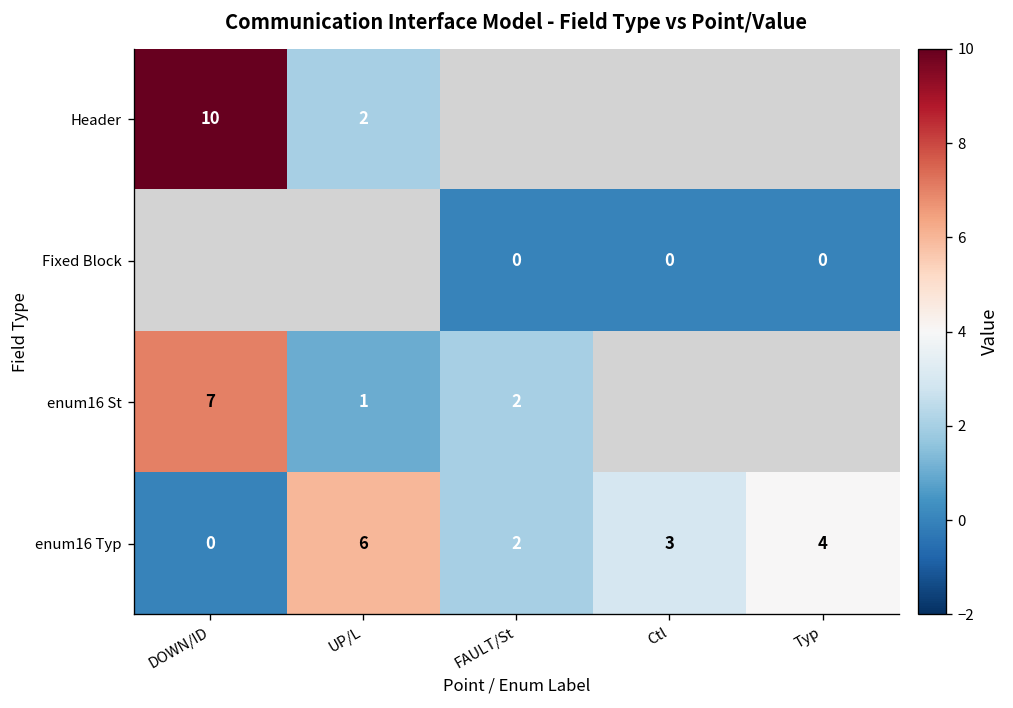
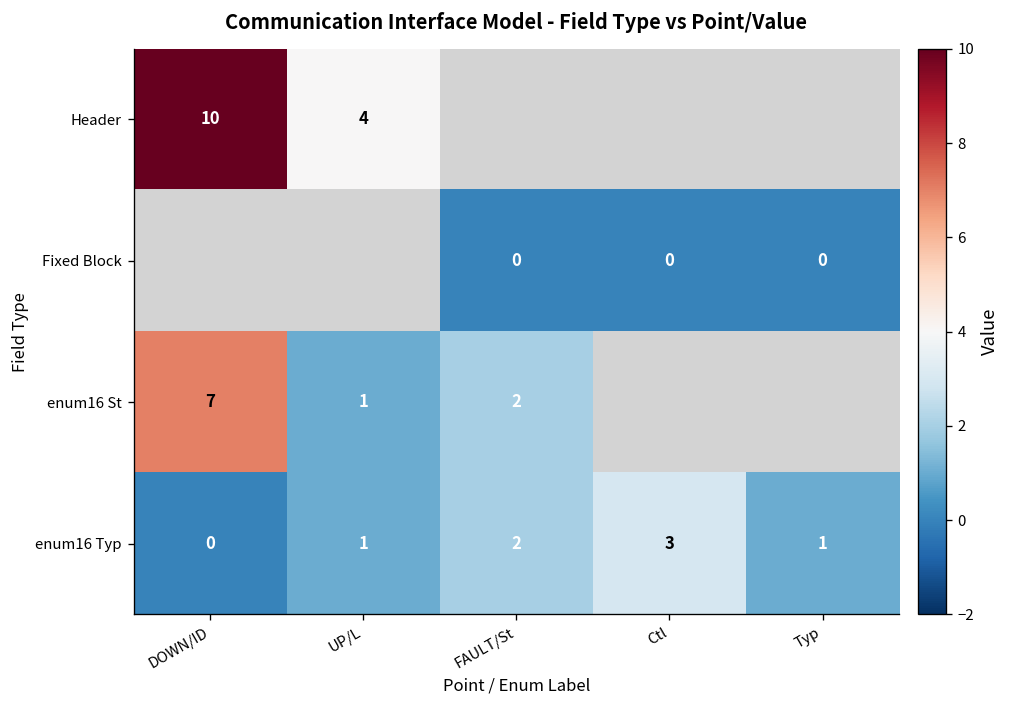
Header, UP/L: 2 -> 4
enum16 Typ, UP/L: 6 -> 1
enum16 Typ, Typ: 4 -> 1
